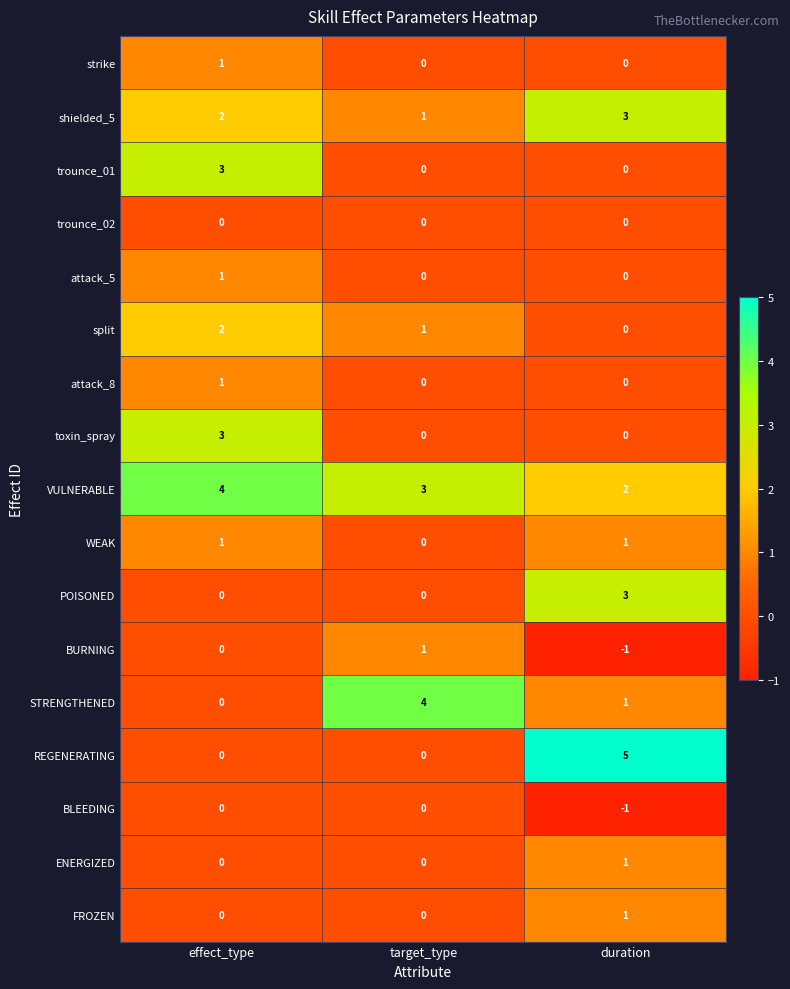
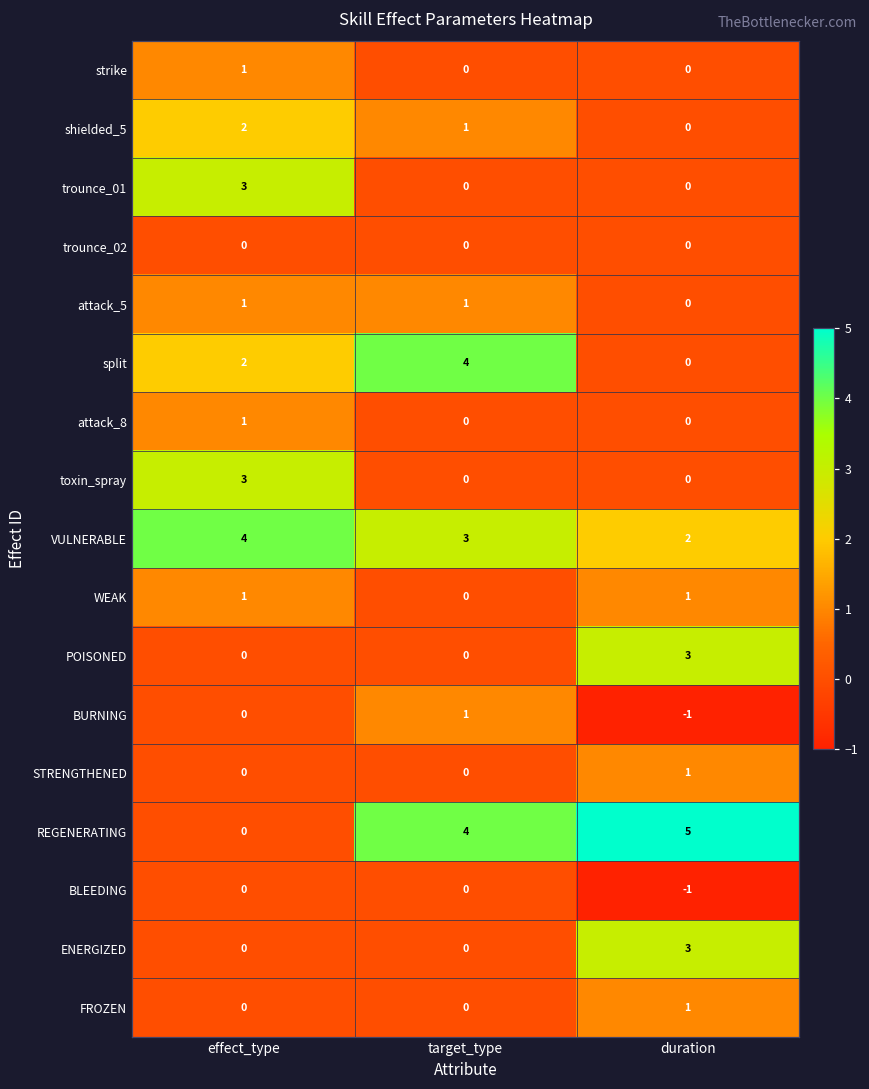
shielded_5, duration: 3 -> 0
attack_5, target_type: 0 -> 1
split, target_type: 1 -> 4
STRENGTHENED, target_type: 4 -> 0
REGENERATING, target_type: 0 -> 4
ENERGIZED, duration: 1 -> 3
